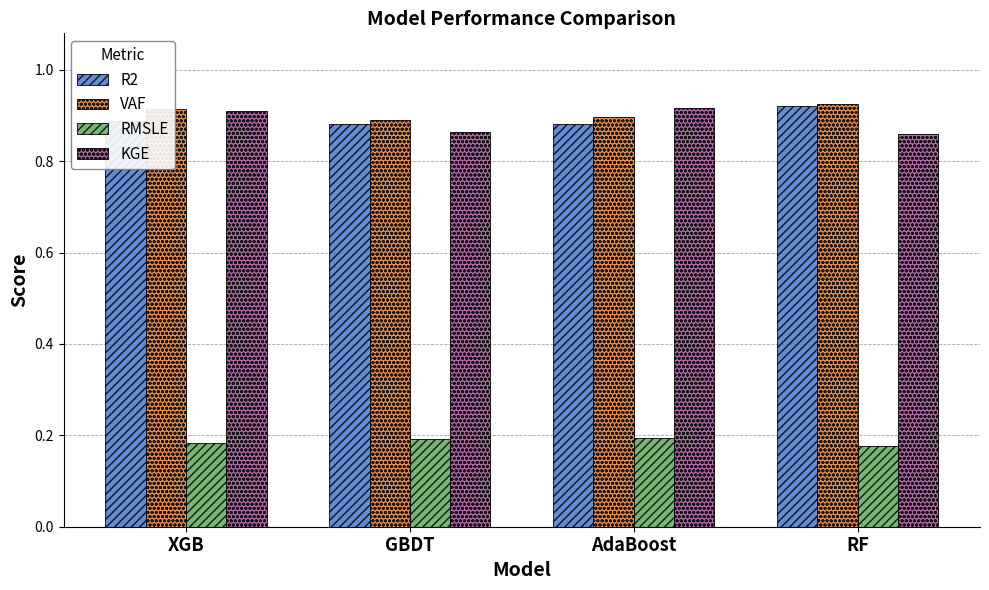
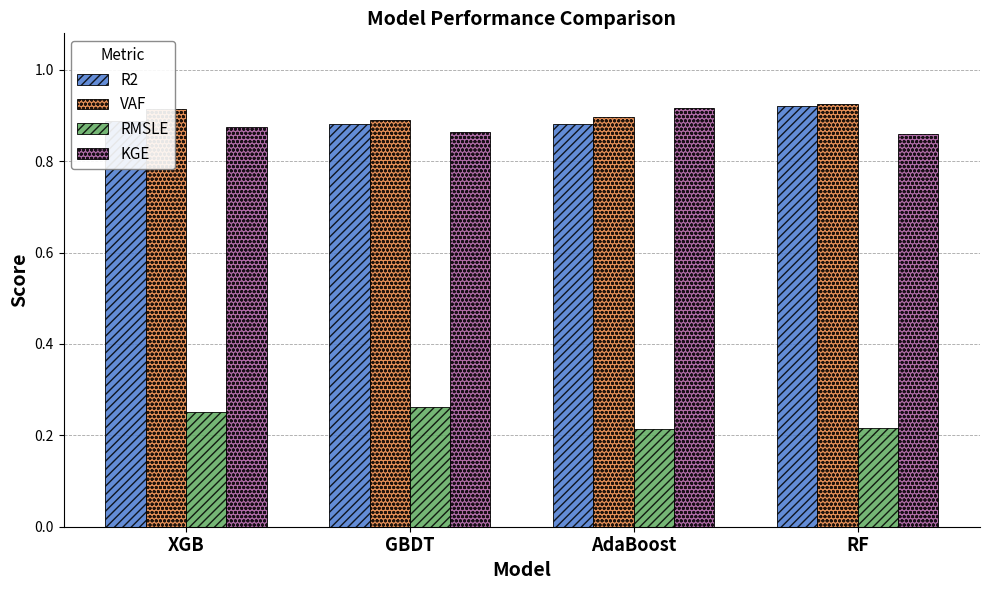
RMSLE, XGB: 0.18 -> 0.25
KGE, XGB: 0.91 -> 0.87
RMSLE, GBDT: 0.19 -> 0.26
RMSLE, AdaBoost: 0.19 -> 0.21
RMSLE, RF: 0.18 -> 0.22
